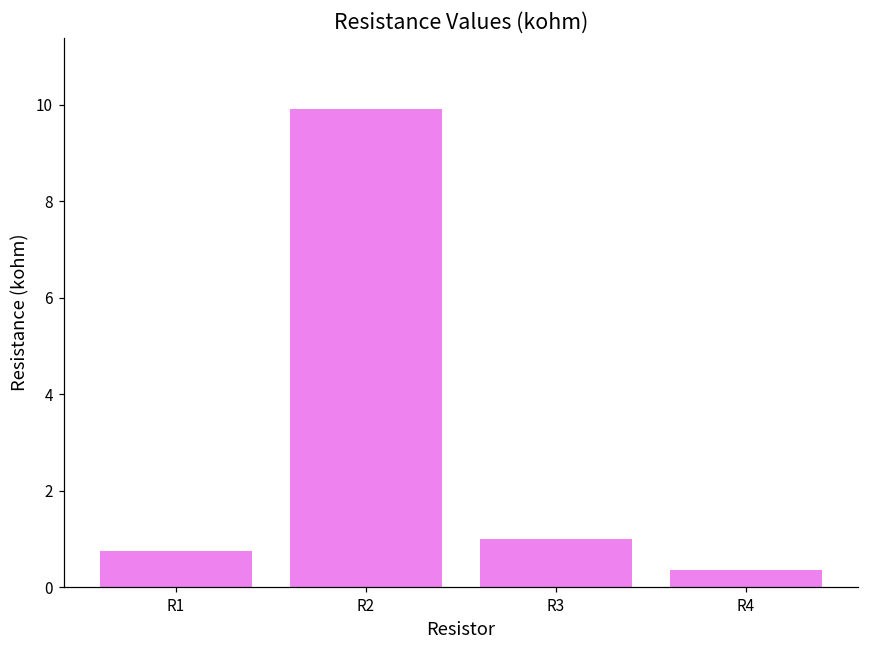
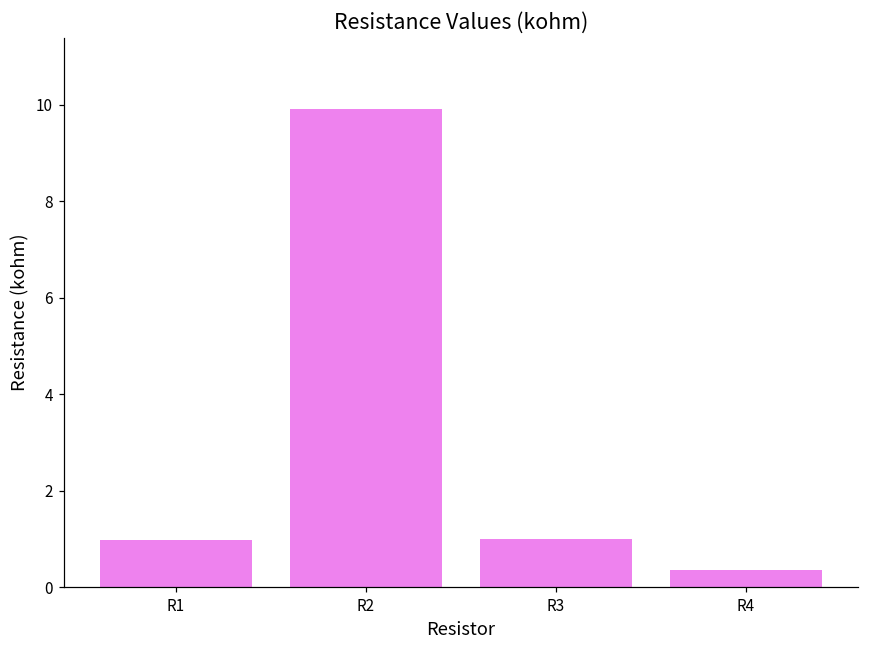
R1: 0.8 -> 1.0
